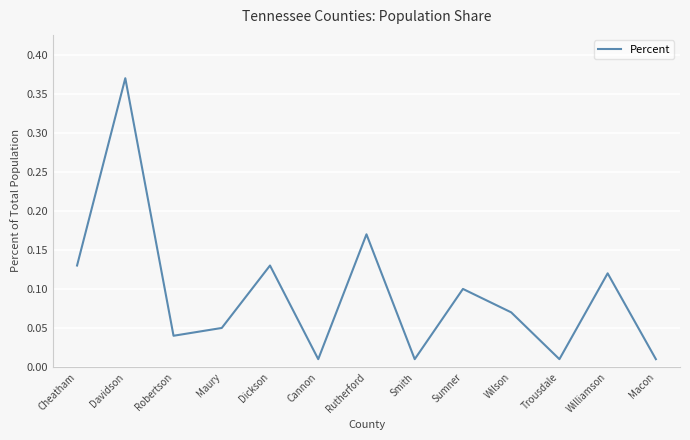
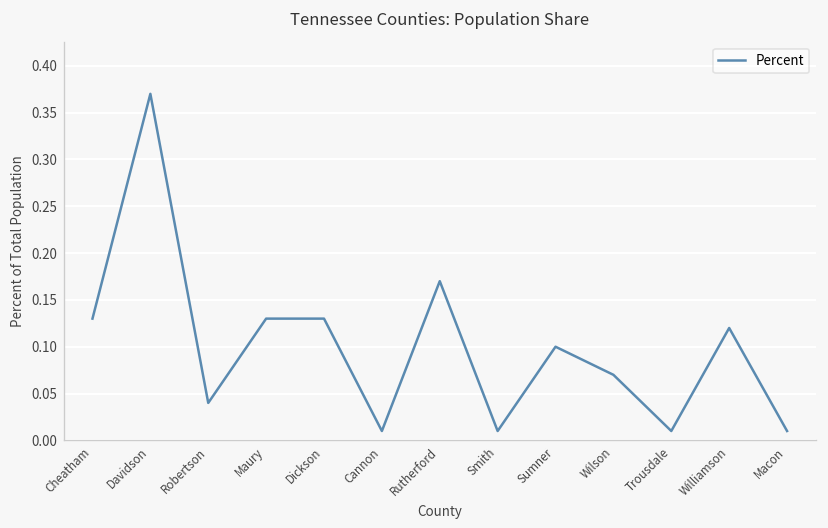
Maury: 0.05 -> 0.13
